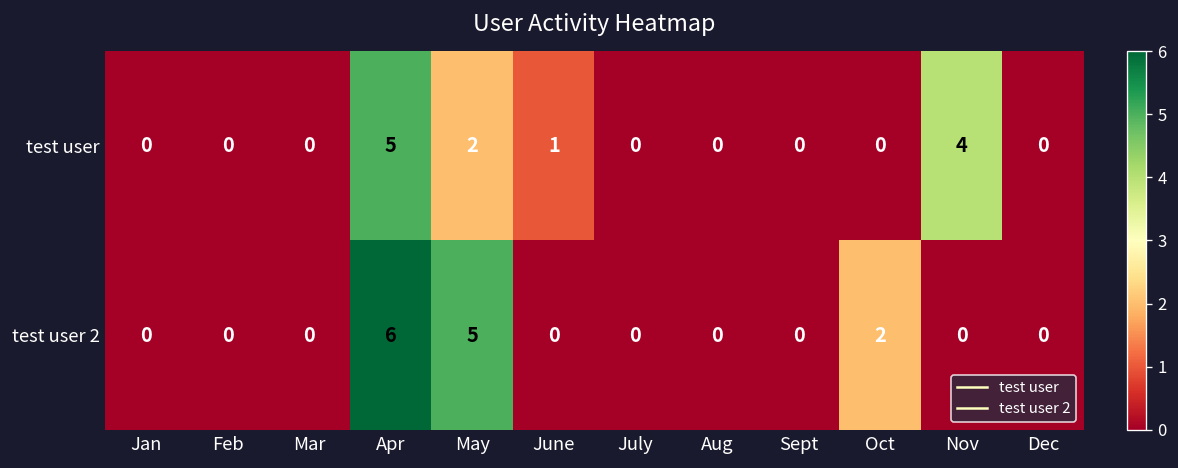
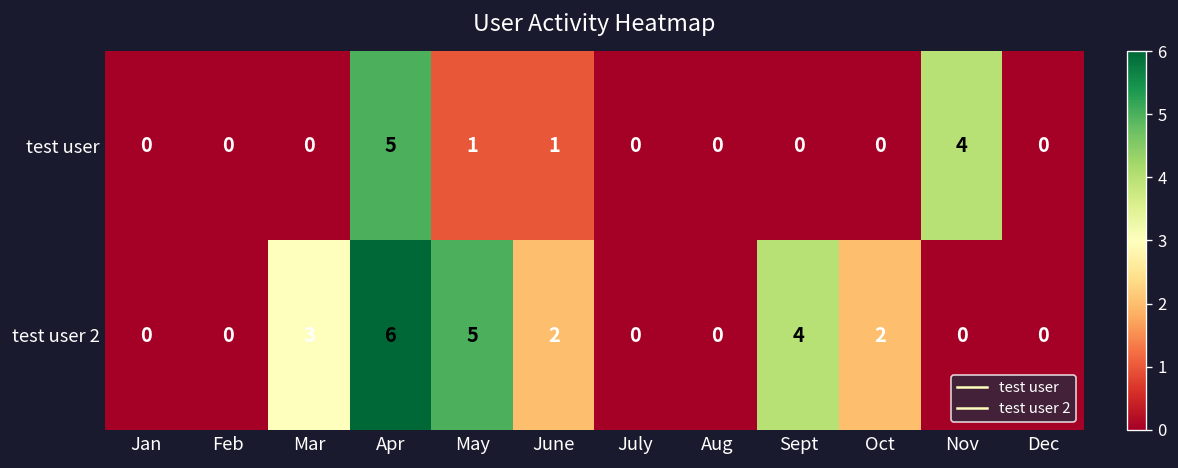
test user, May: 2 -> 1
test user 2, Mar: 0 -> 3
test user 2, June: 0 -> 2
test user 2, Sept: 0 -> 4
